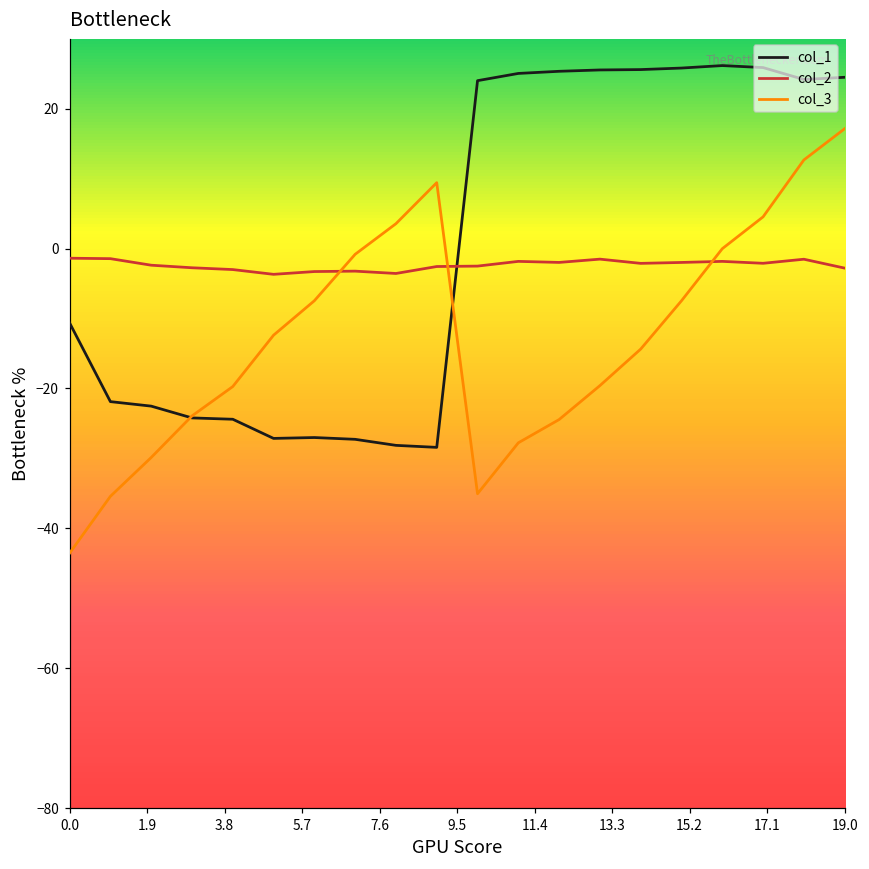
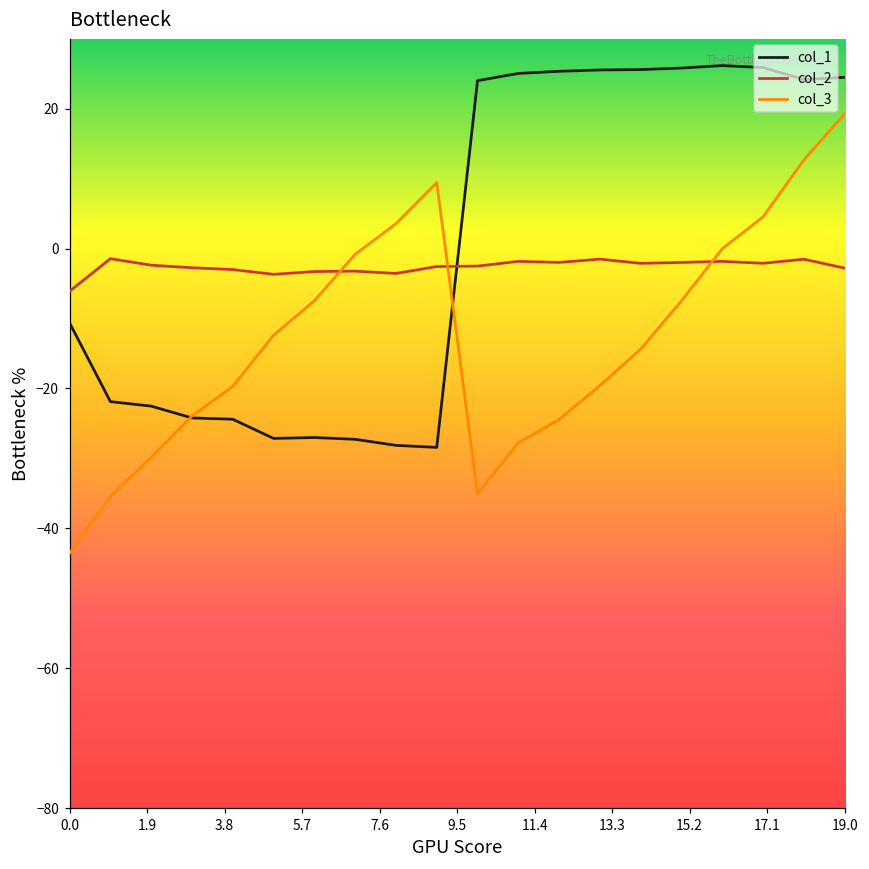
col_2, 0.0: -1 -> -6
col_3, 19.0: 17 -> 19
